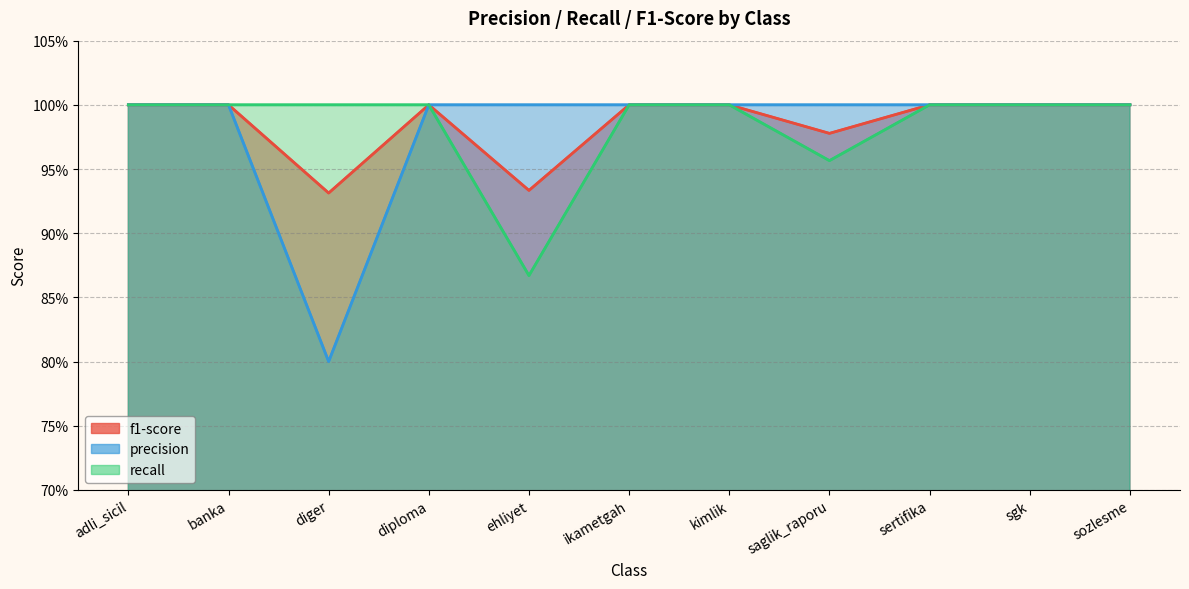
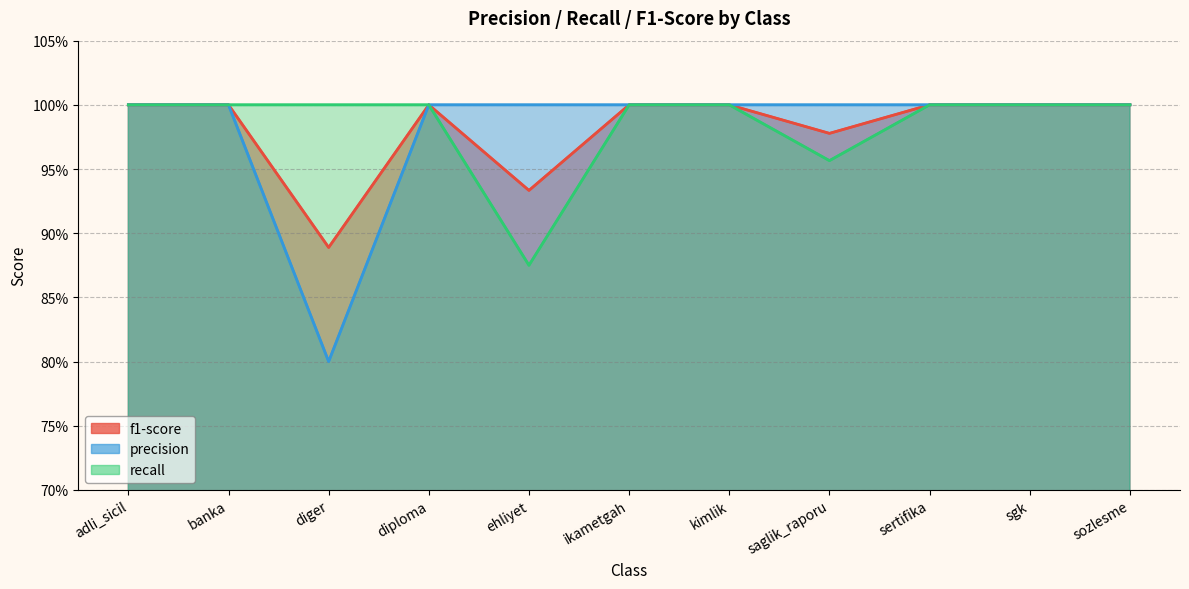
f1-score, diger: 93.1% -> 88.9%
recall, ehliyet: 86.7% -> 87.5%
